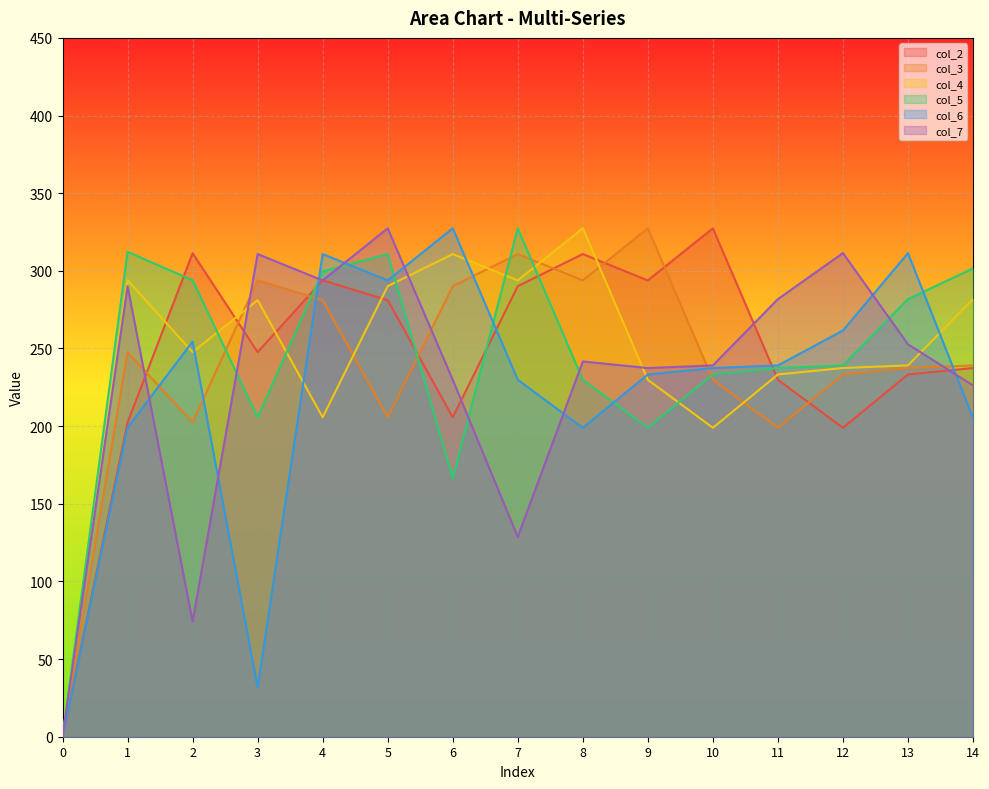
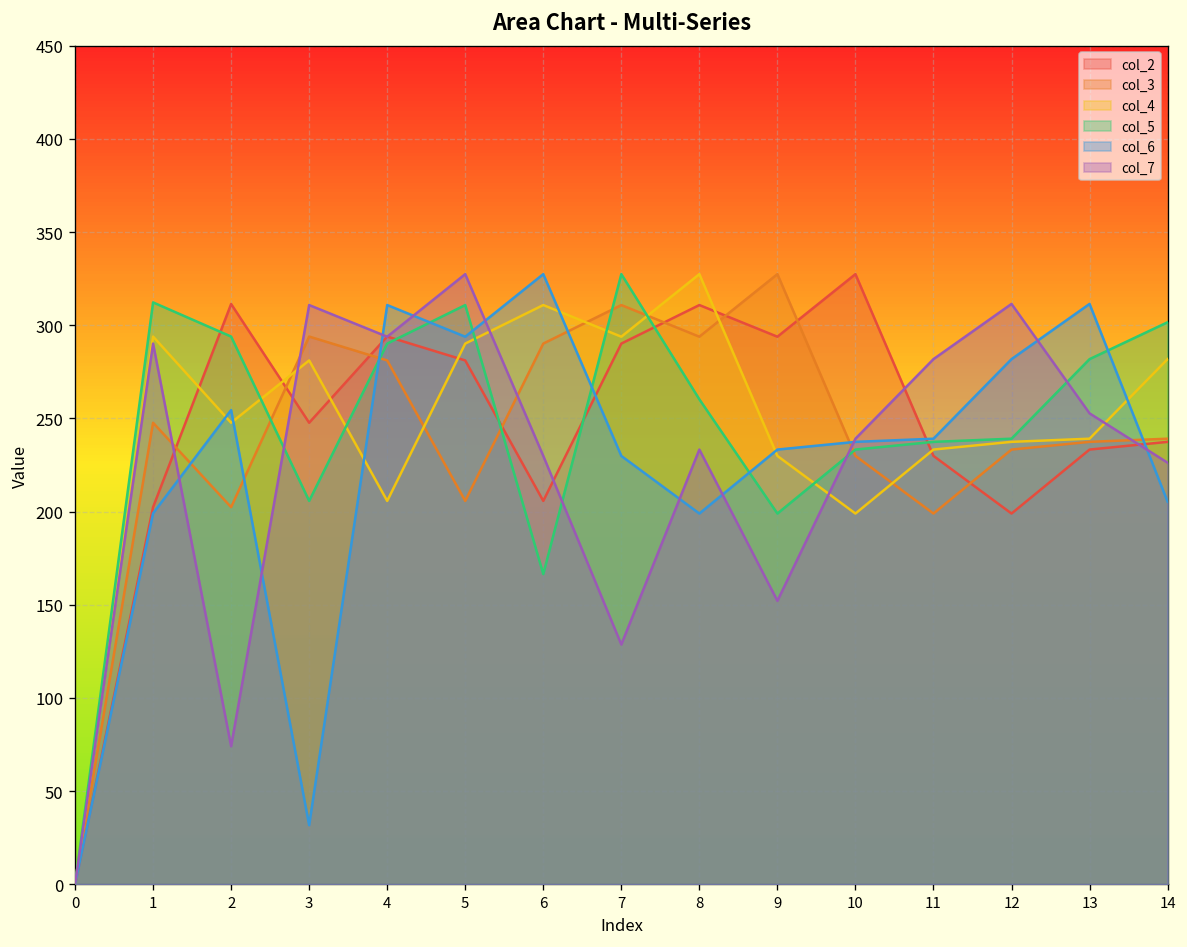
col_5, 4: 300 -> 290
col_5, 8: 230 -> 260
col_7, 8: 242 -> 233
col_7, 9: 237 -> 152
col_6, 12: 262 -> 282
